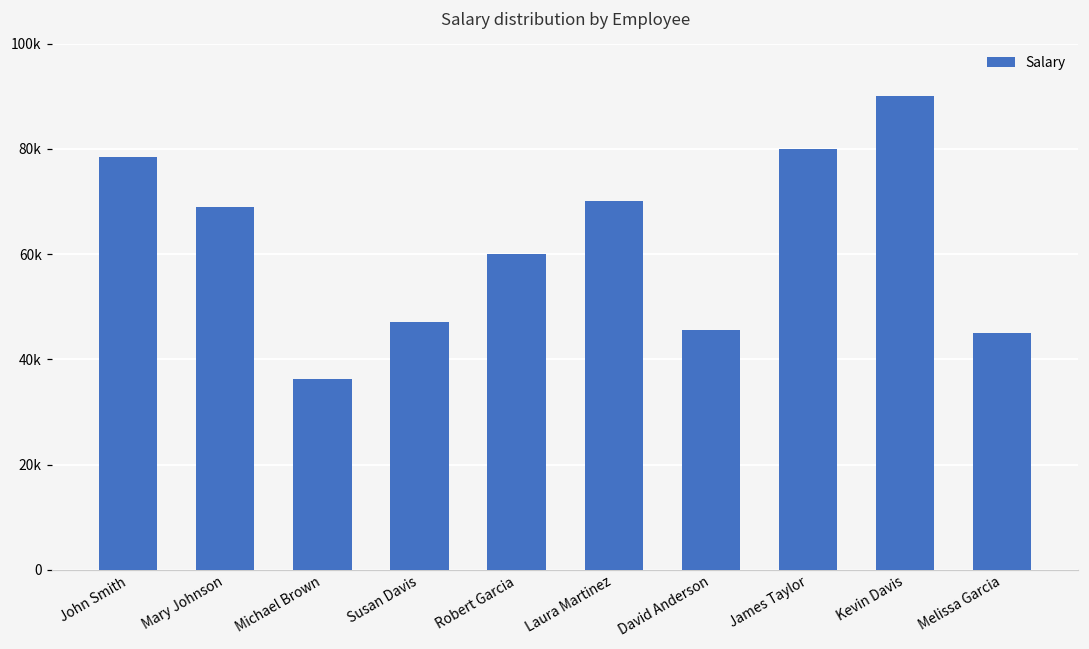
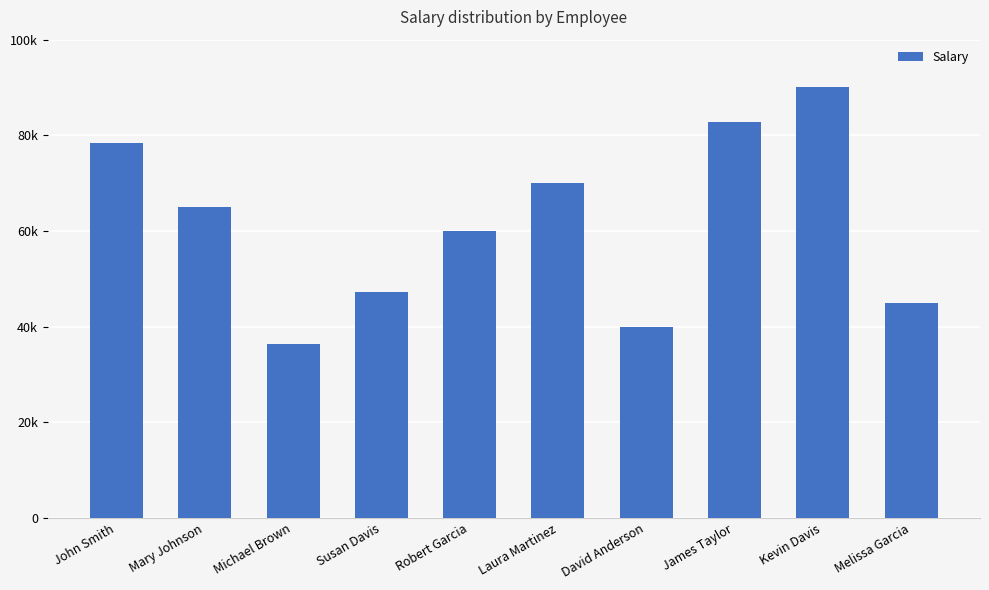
Mary Johnson: 69000 -> 65000
David Anderson: 46000 -> 40000
James Taylor: 80000 -> 83000
